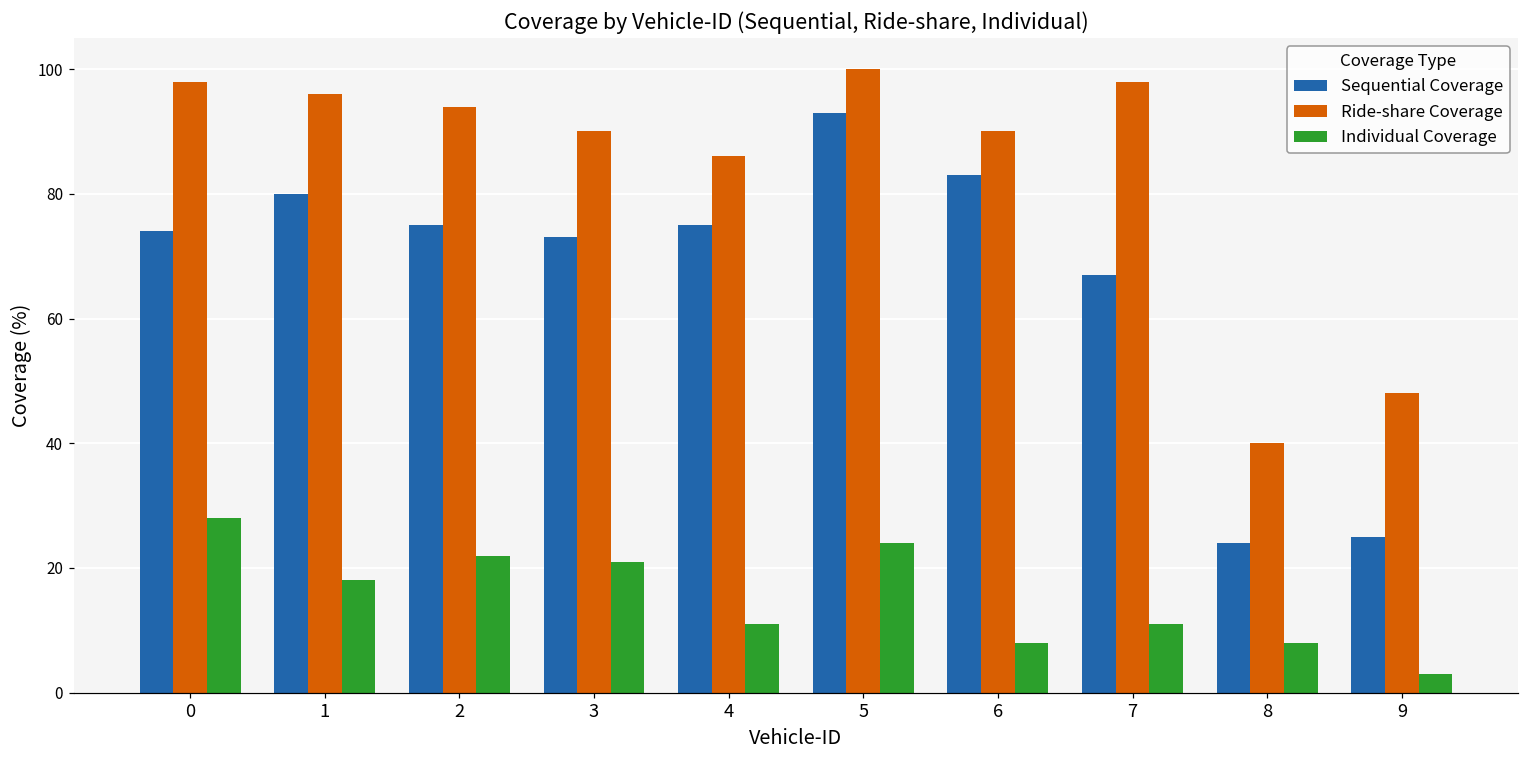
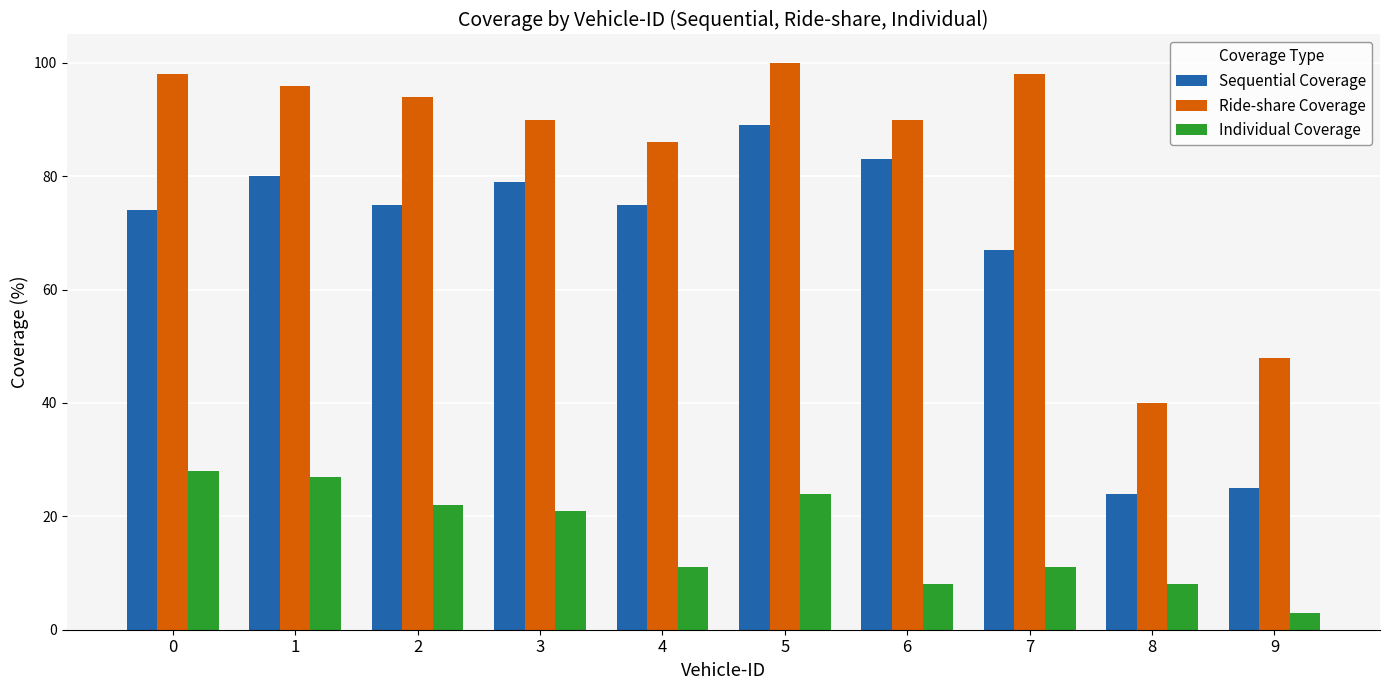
Individual Coverage, 1: 18 -> 27
Sequential Coverage, 3: 73 -> 79
Sequential Coverage, 5: 93 -> 89
